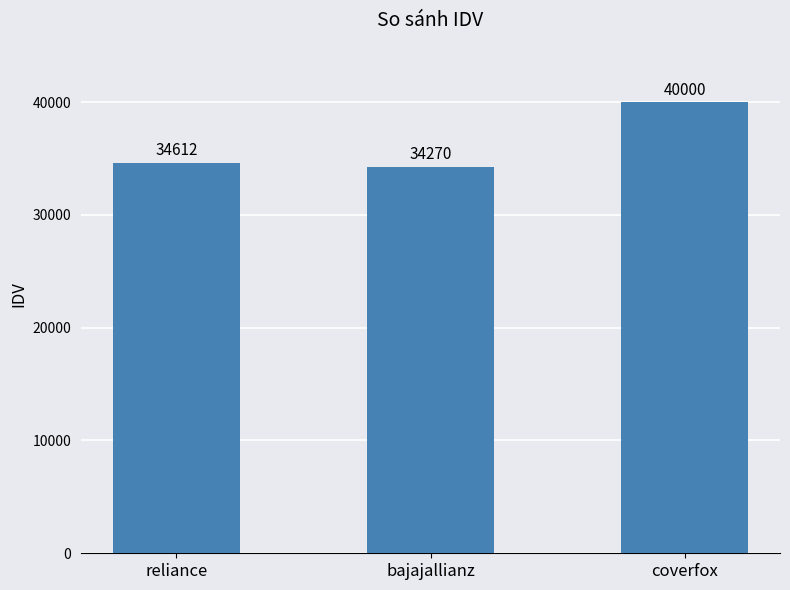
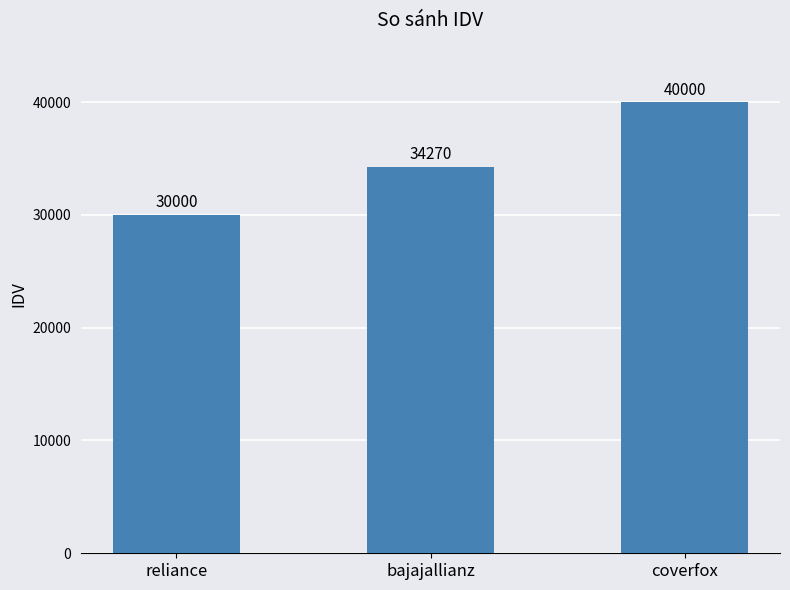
reliance: 34612 -> 30000
